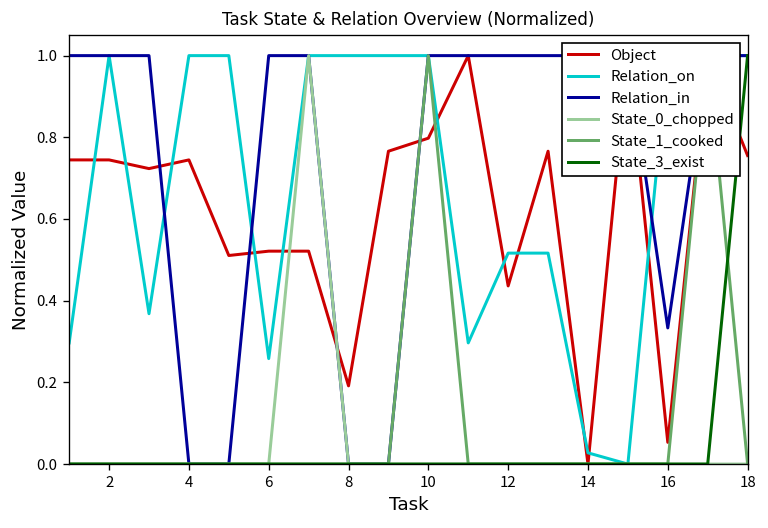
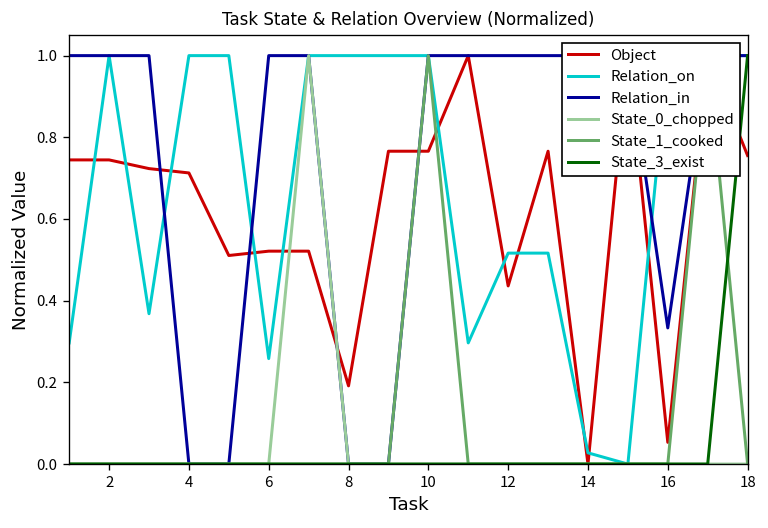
Object, 4: 0.74 -> 0.71
Object, 10: 0.80 -> 0.77
